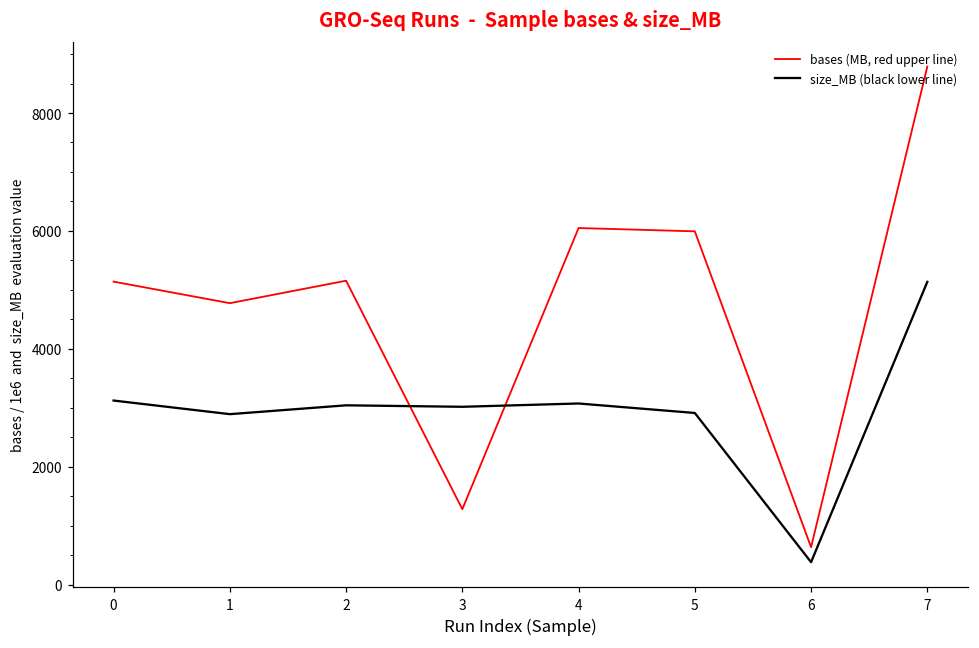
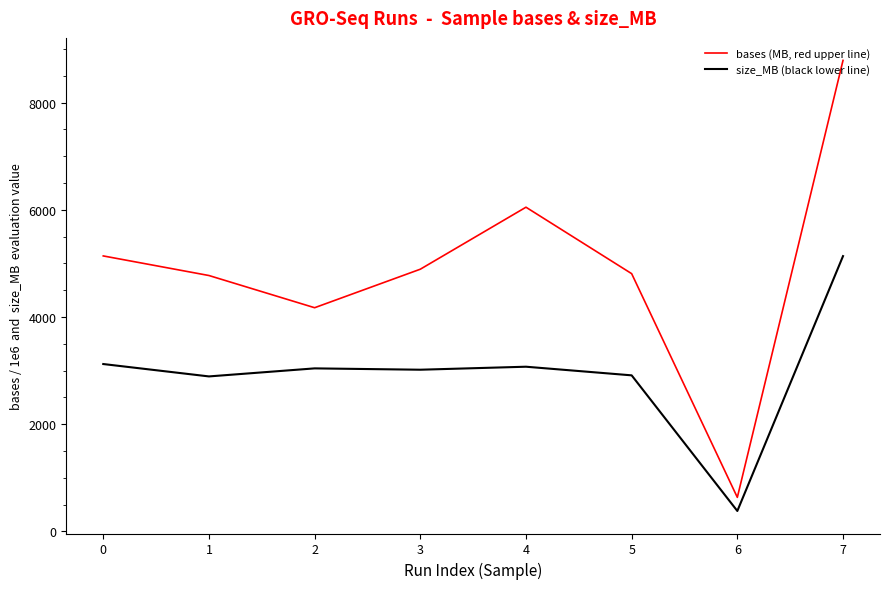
bases (MB, red upper line), 2: 5200 -> 4200
bases (MB, red upper line), 3: 1300 -> 4900
bases (MB, red upper line), 5: 6000 -> 4800
